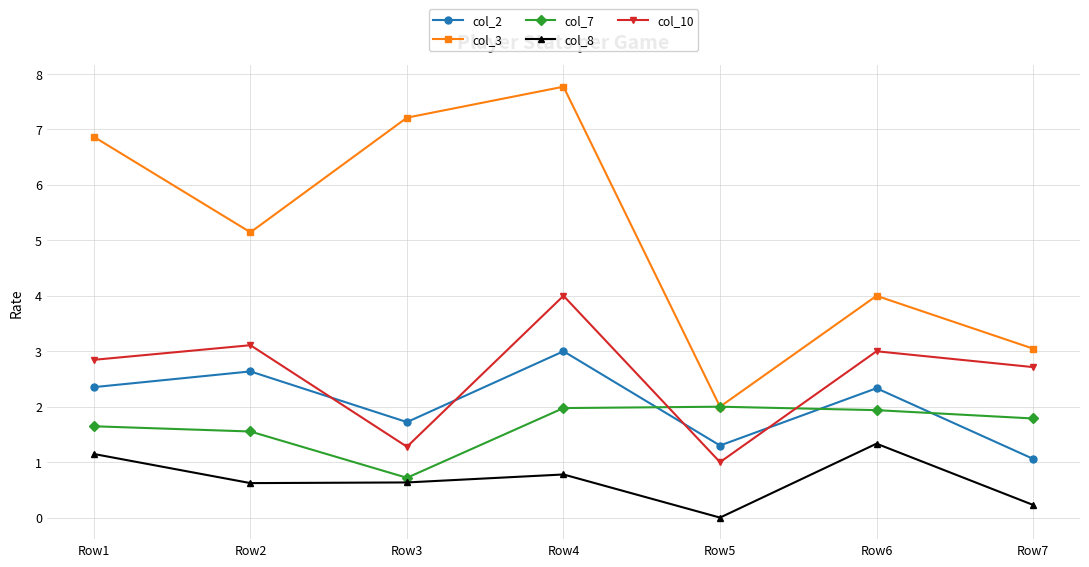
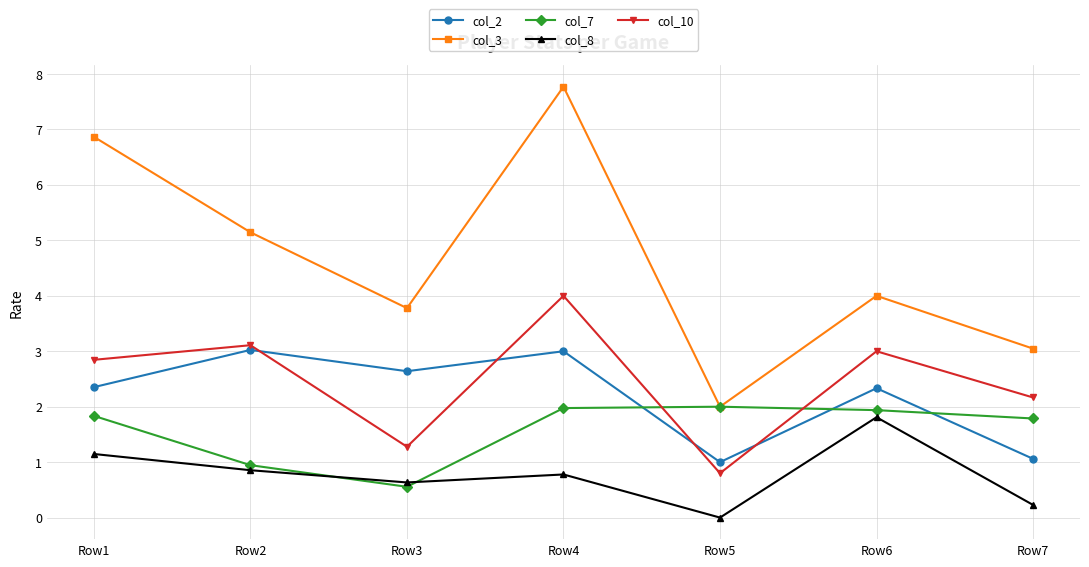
col_7, Row1: 1.6 -> 1.8
col_2, Row2: 2.6 -> 3.0
col_7, Row2: 1.6 -> 0.9
col_8, Row2: 0.6 -> 0.9
col_2, Row3: 1.7 -> 2.6
col_3, Row3: 7.2 -> 3.8
col_7, Row3: 0.7 -> 0.6
col_2, Row5: 1.3 -> 1.0
col_10, Row5: 1.0 -> 0.8
col_8, Row6: 1.3 -> 1.8
col_10, Row7: 2.7 -> 2.2
